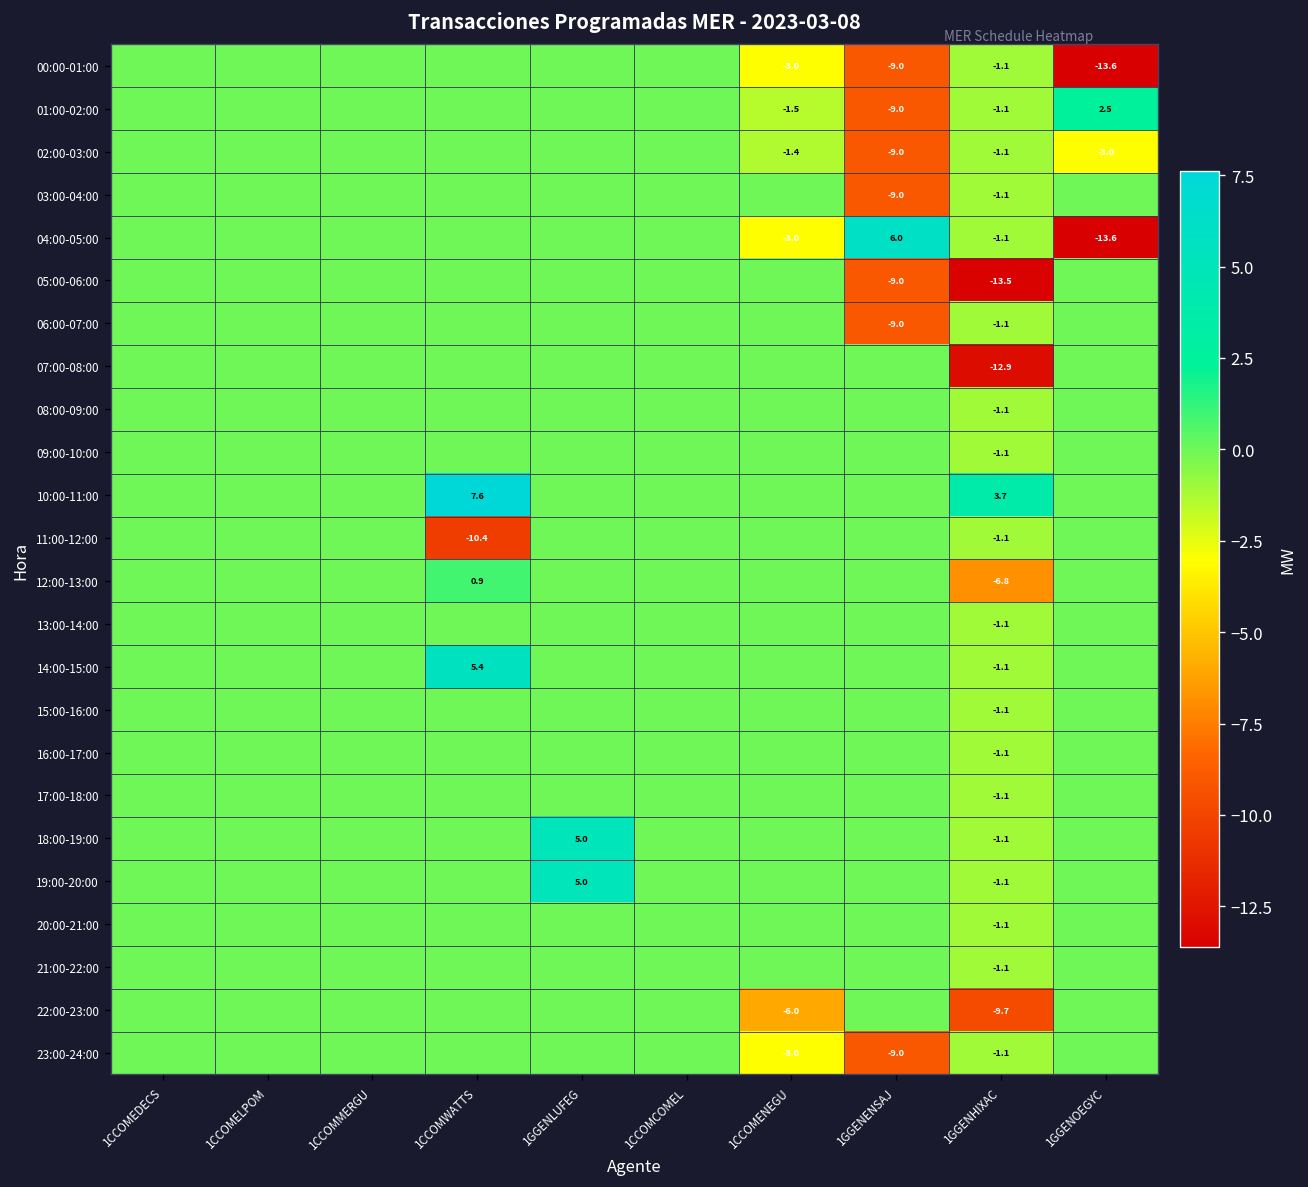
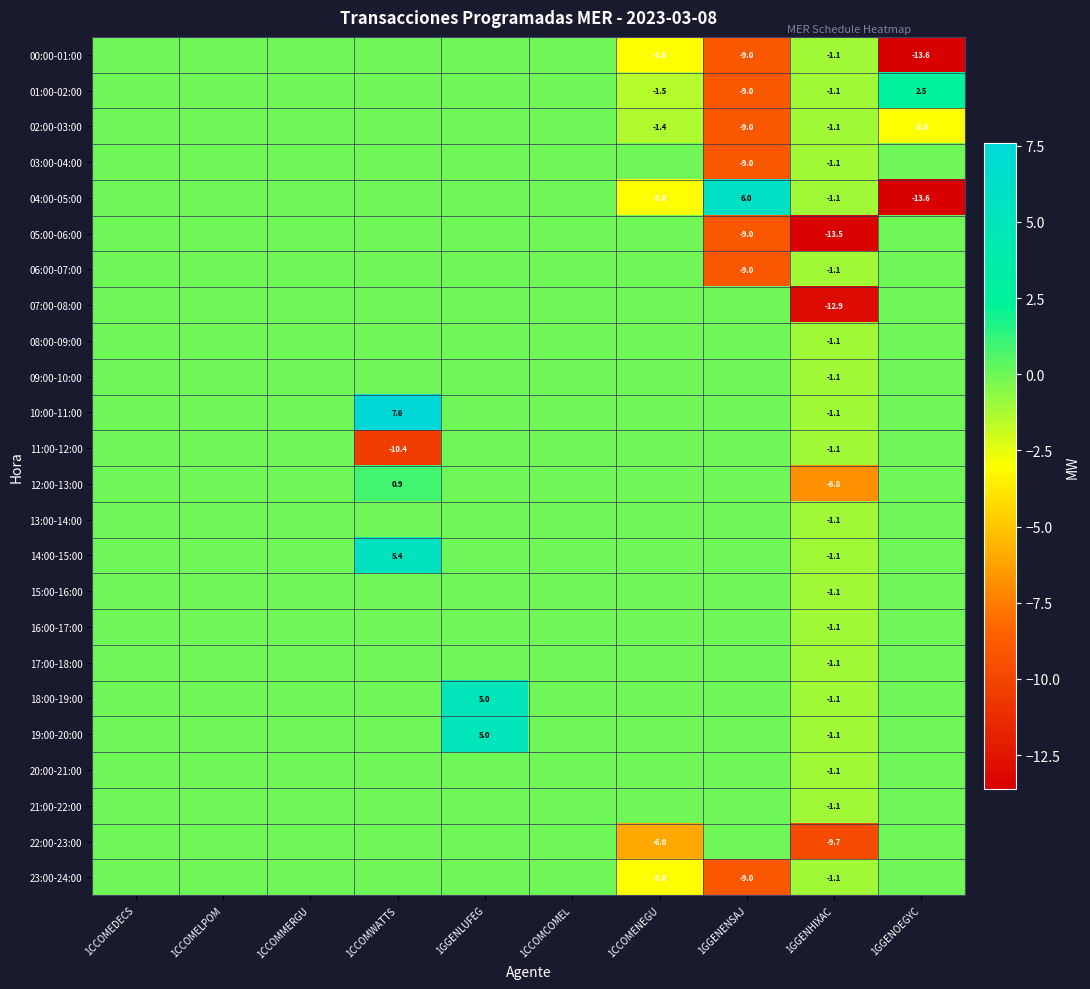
10:00-11:00, 1GGENHIXAC: 3.7 -> -1.1
